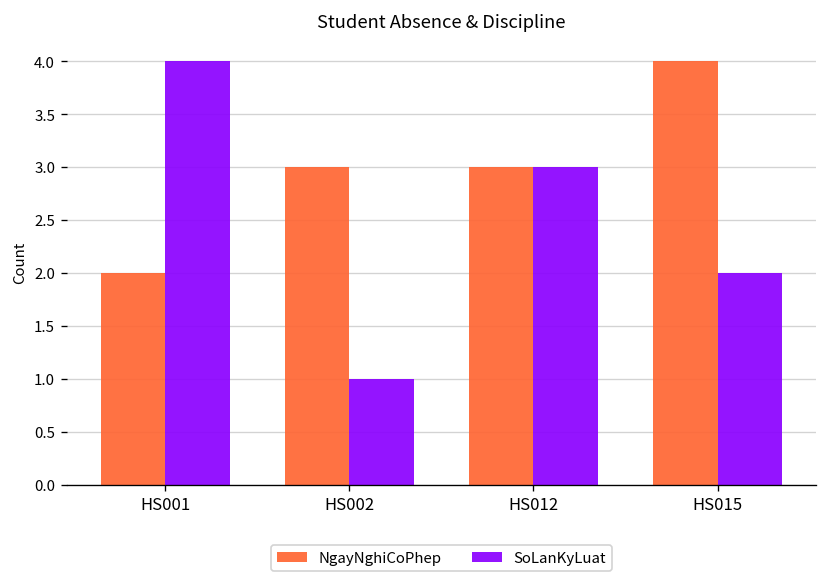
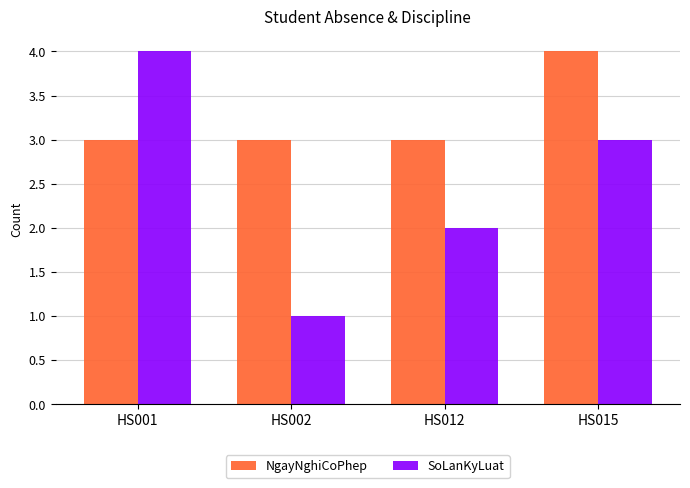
NgayNghiCoPhep, HS001: 2 -> 3
SoLanKyLuat, HS012: 3 -> 2
SoLanKyLuat, HS015: 2 -> 3
